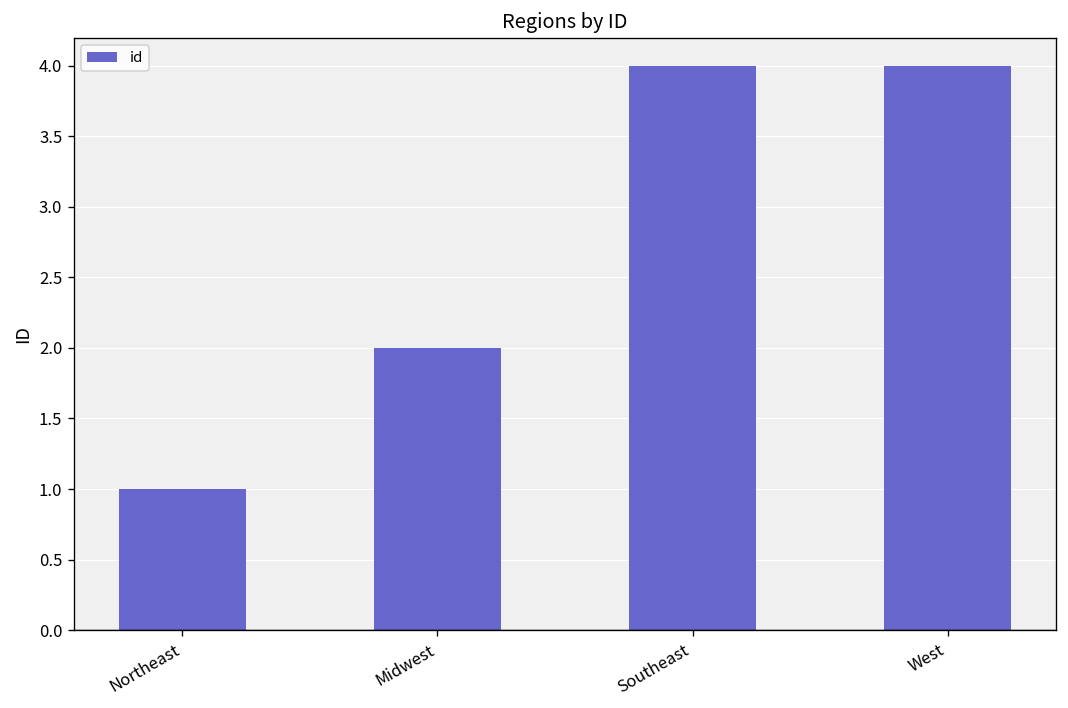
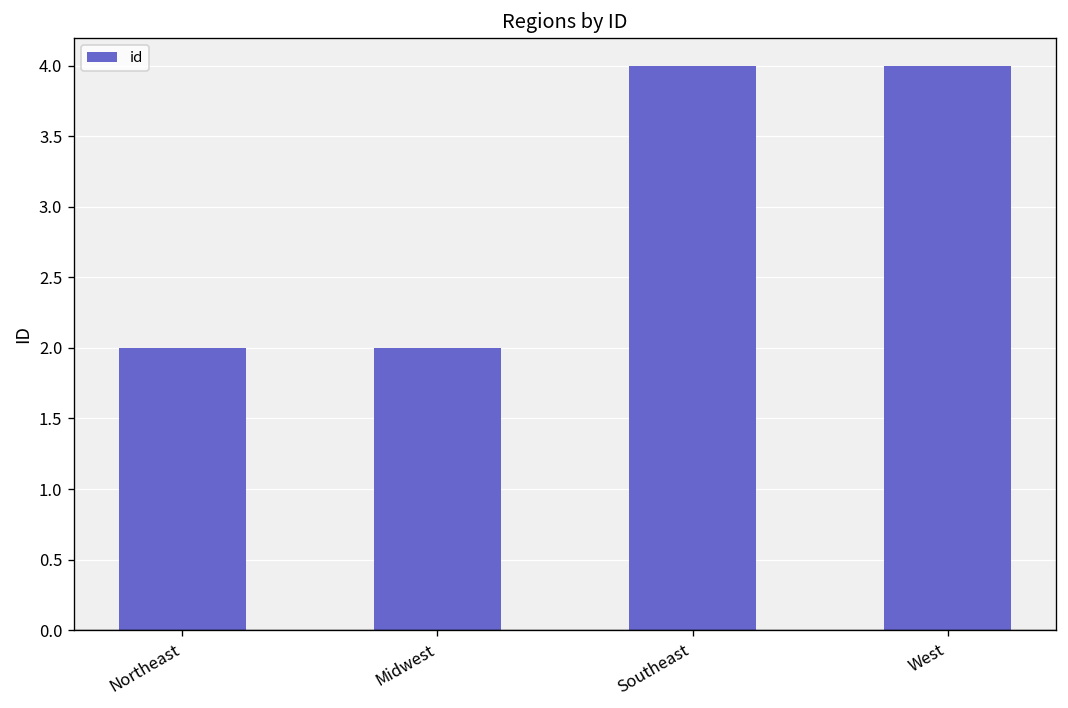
Northeast: 1 -> 2
